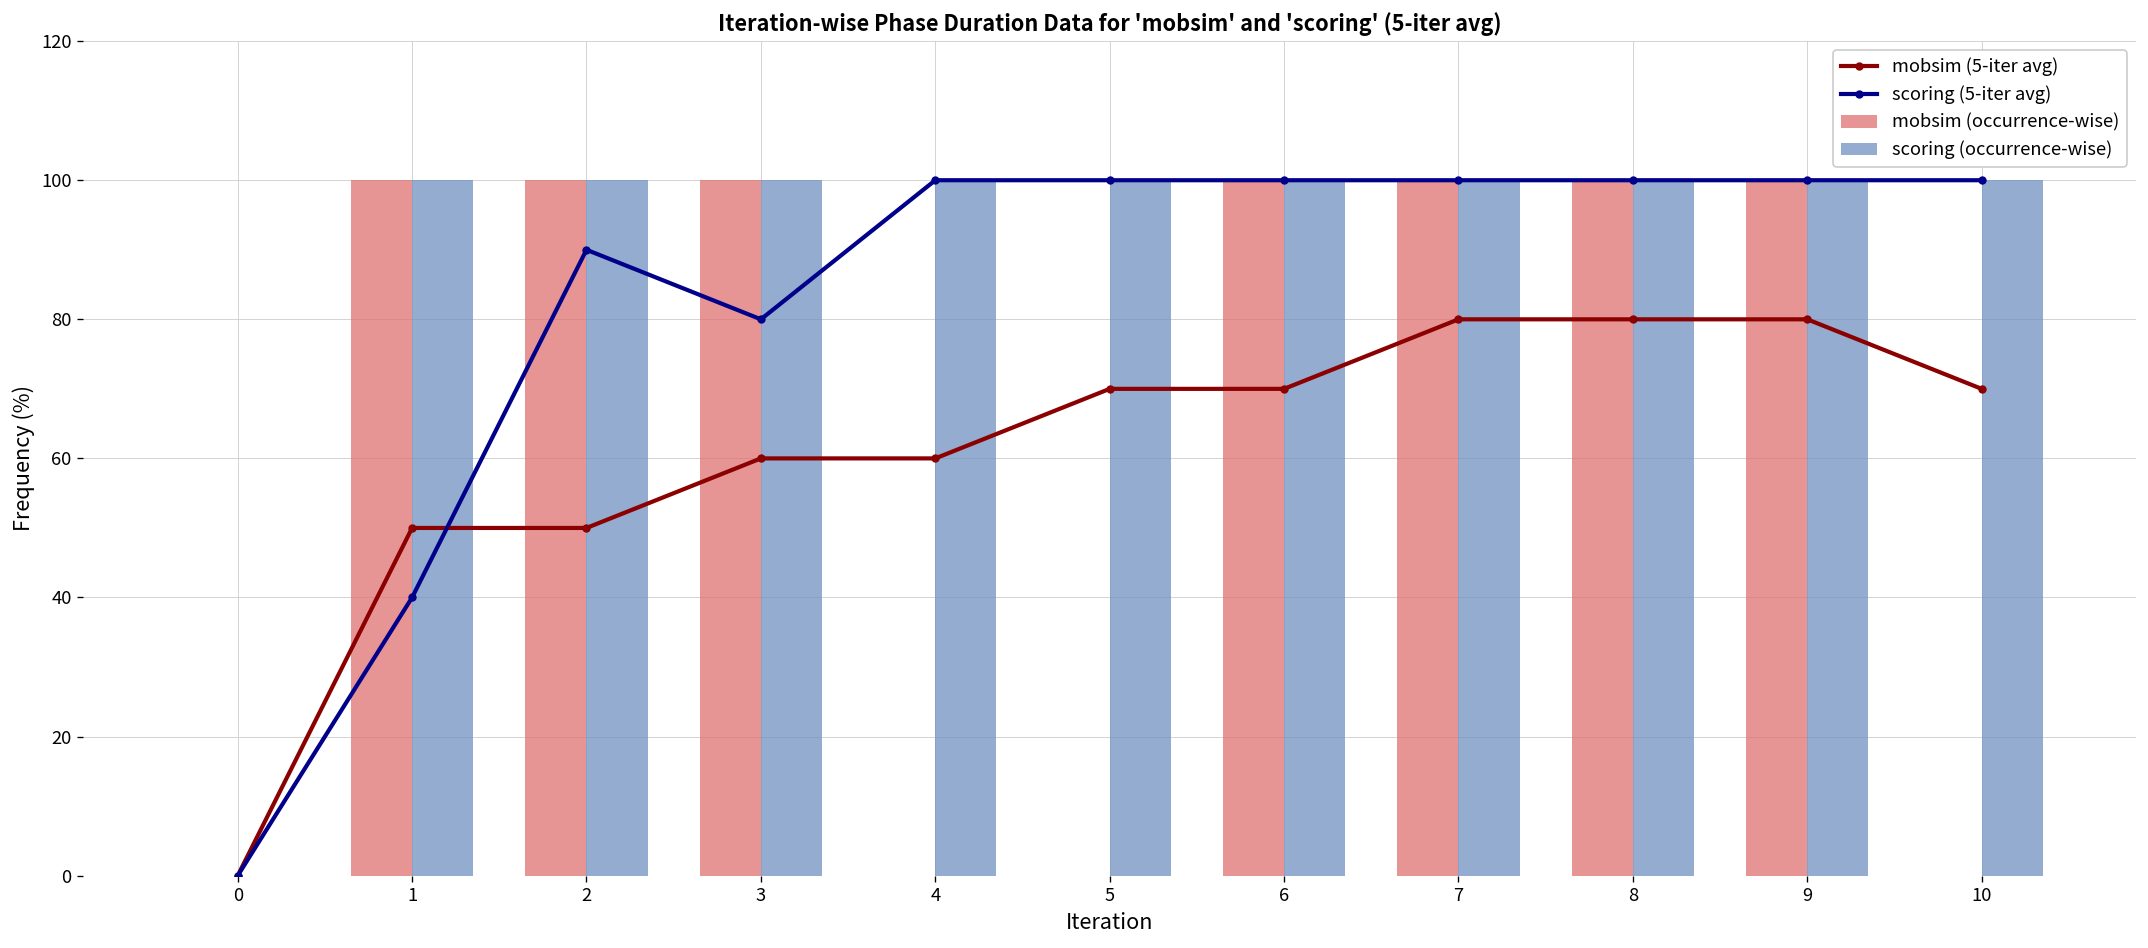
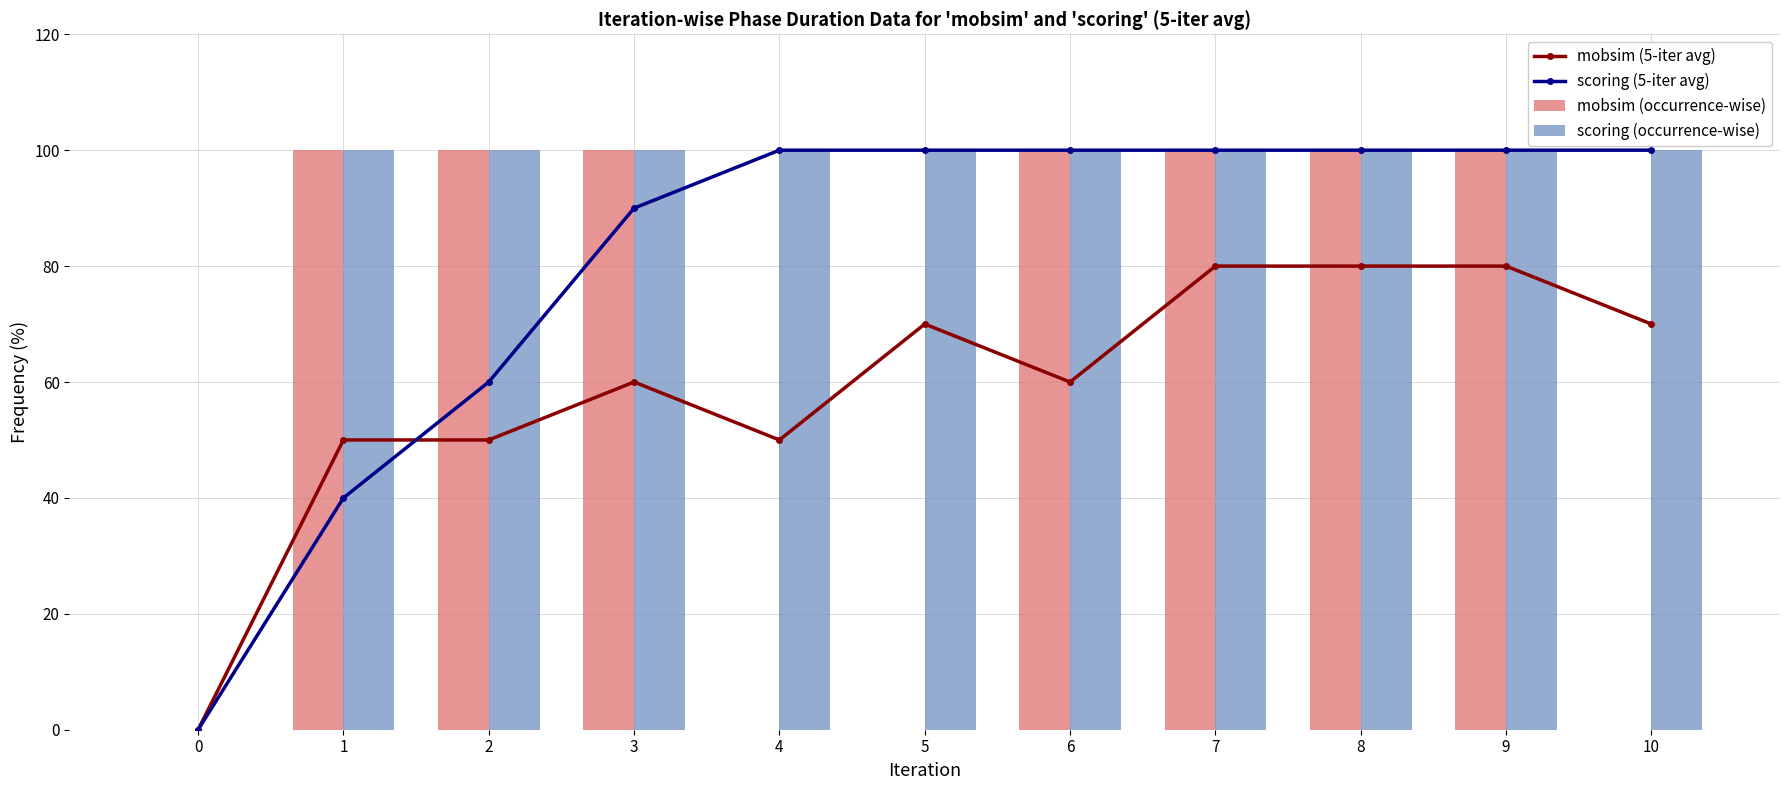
scoring (5-iter avg), 2: 90 -> 60
scoring (5-iter avg), 3: 80 -> 90
mobsim (5-iter avg), 4: 60 -> 50
mobsim (5-iter avg), 6: 70 -> 60
